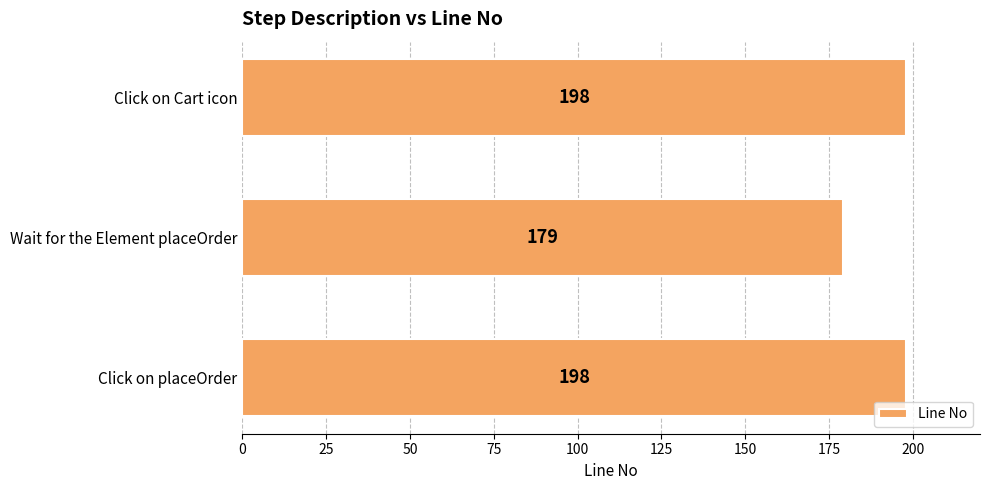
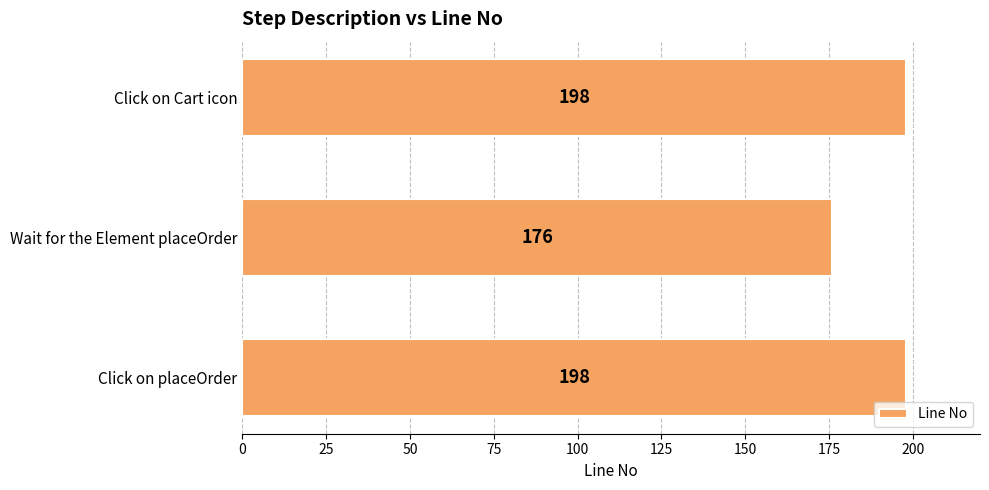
Wait for the Element placeOrder: 179 -> 176
